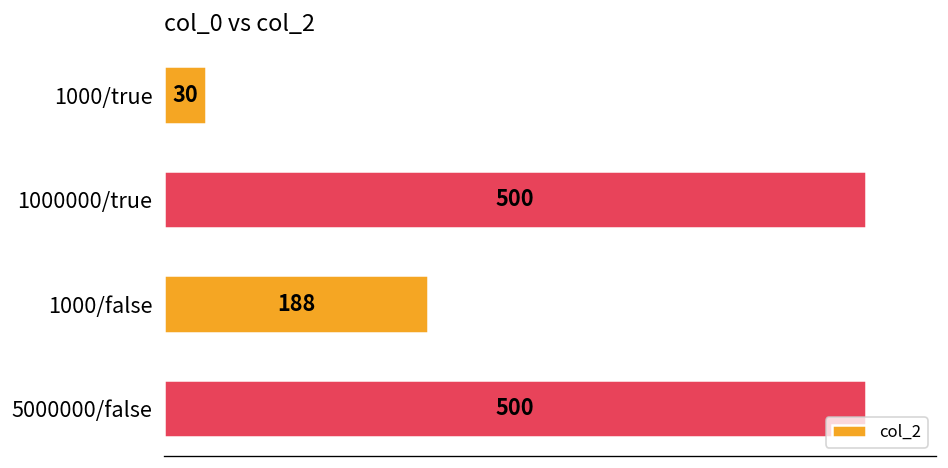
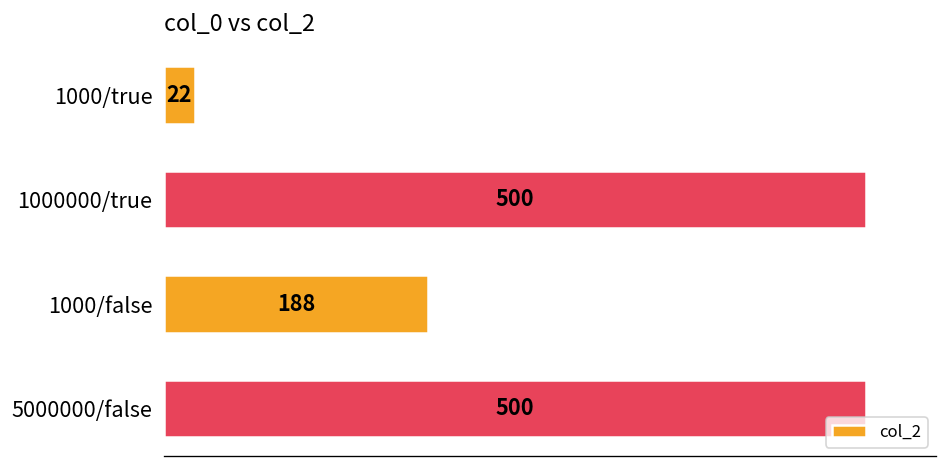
1000/true: 30 -> 22
